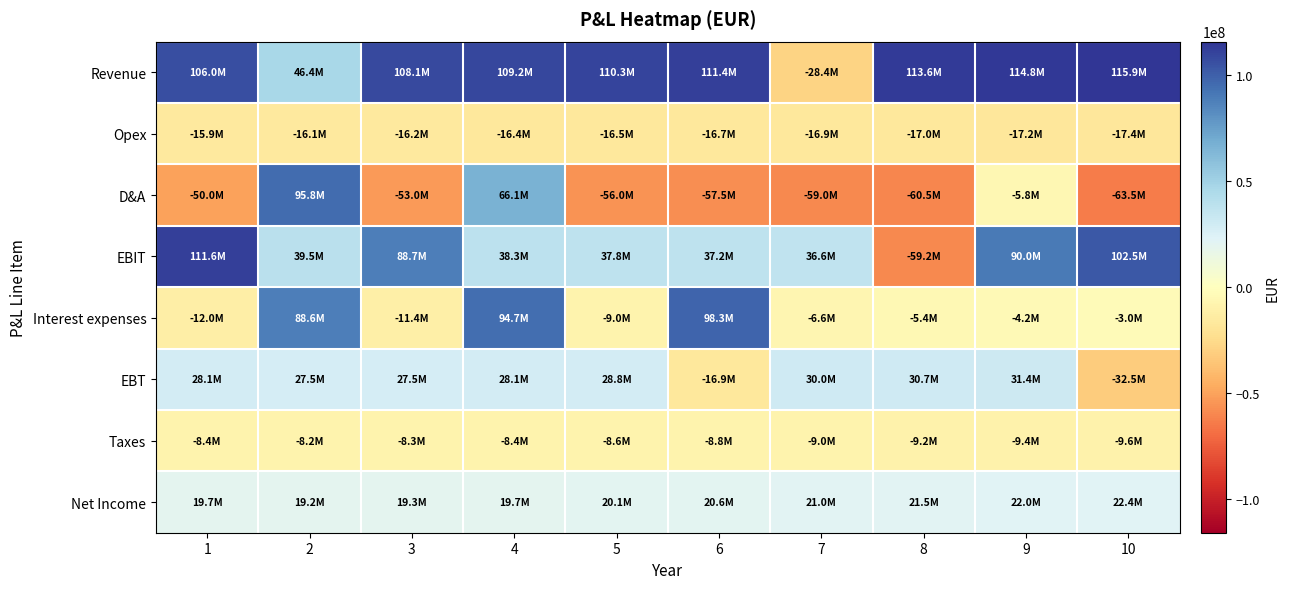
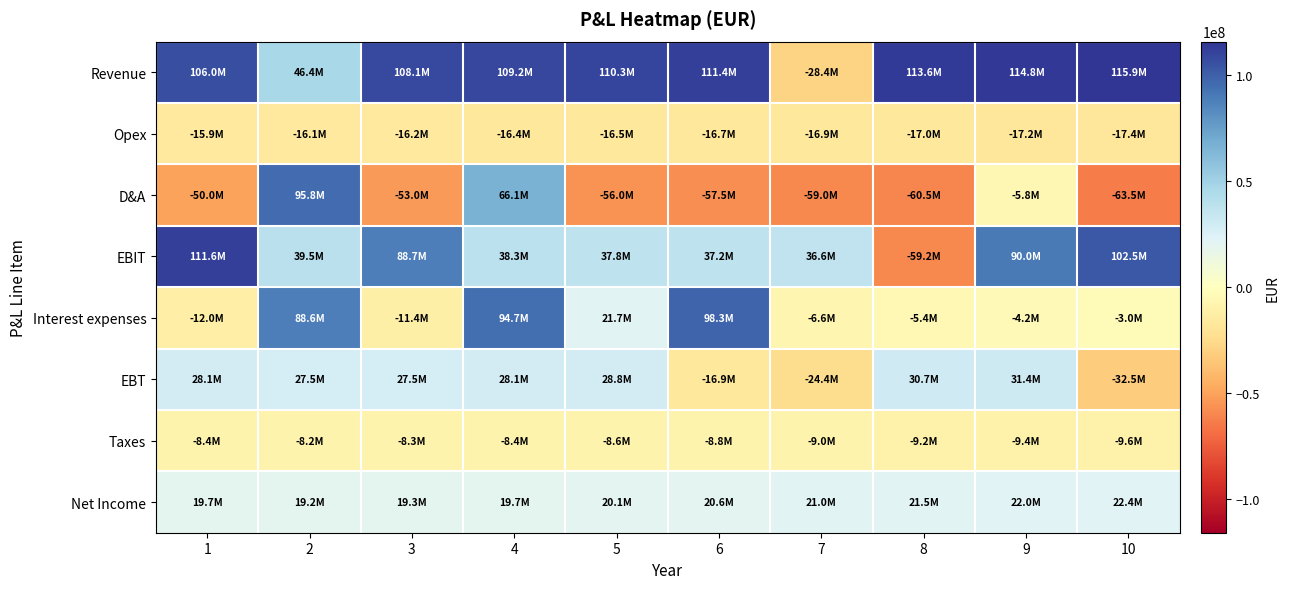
Interest expenses, 5: -9.0M -> 21.7M
EBT, 7: 30.0M -> -24.4M
